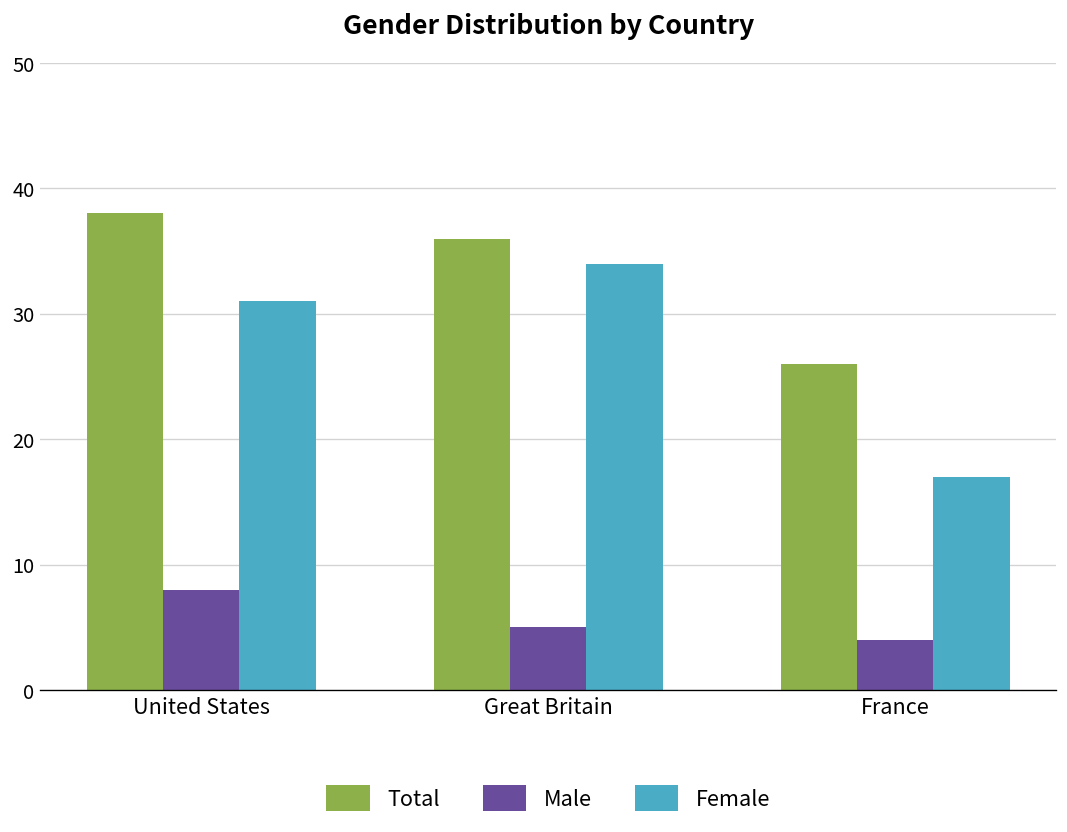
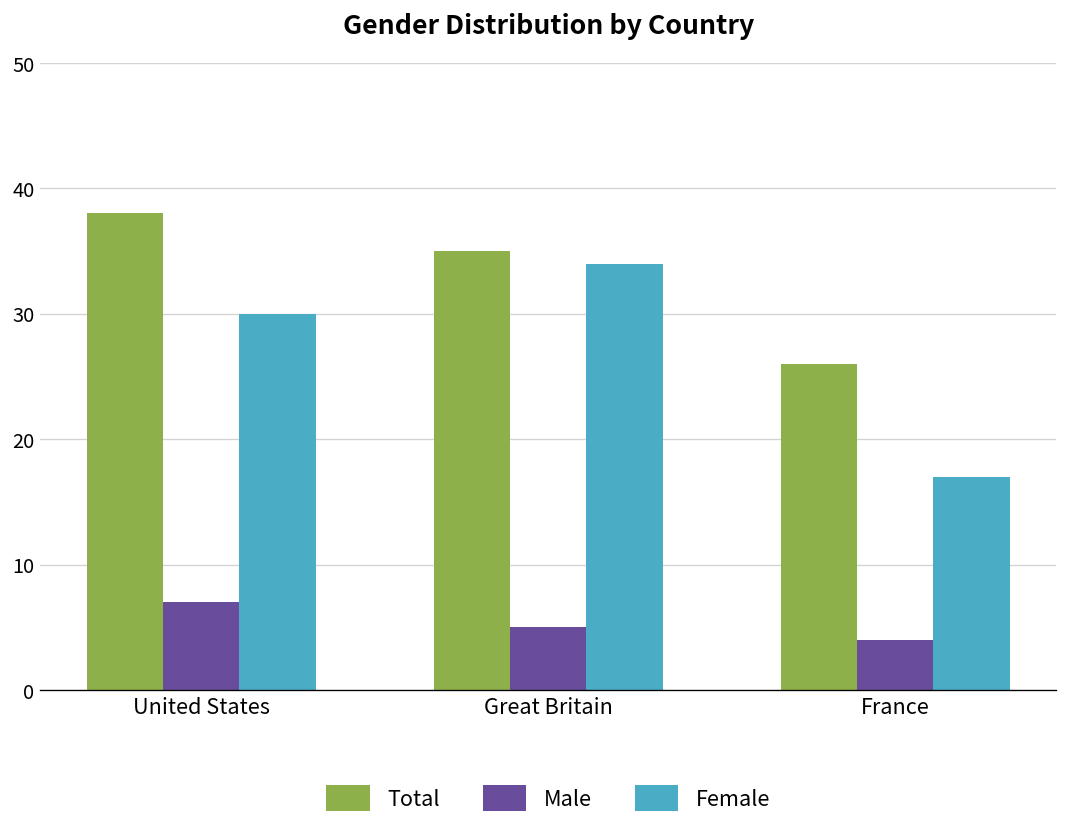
Male, United States: 8 -> 7
Female, United States: 31 -> 30
Total, Great Britain: 36 -> 35
